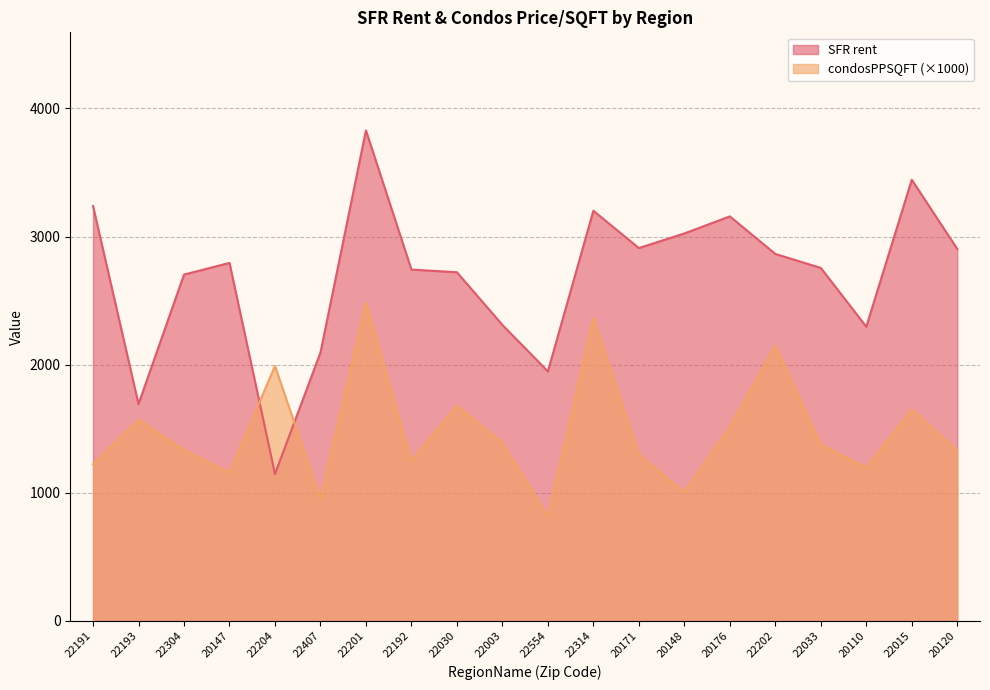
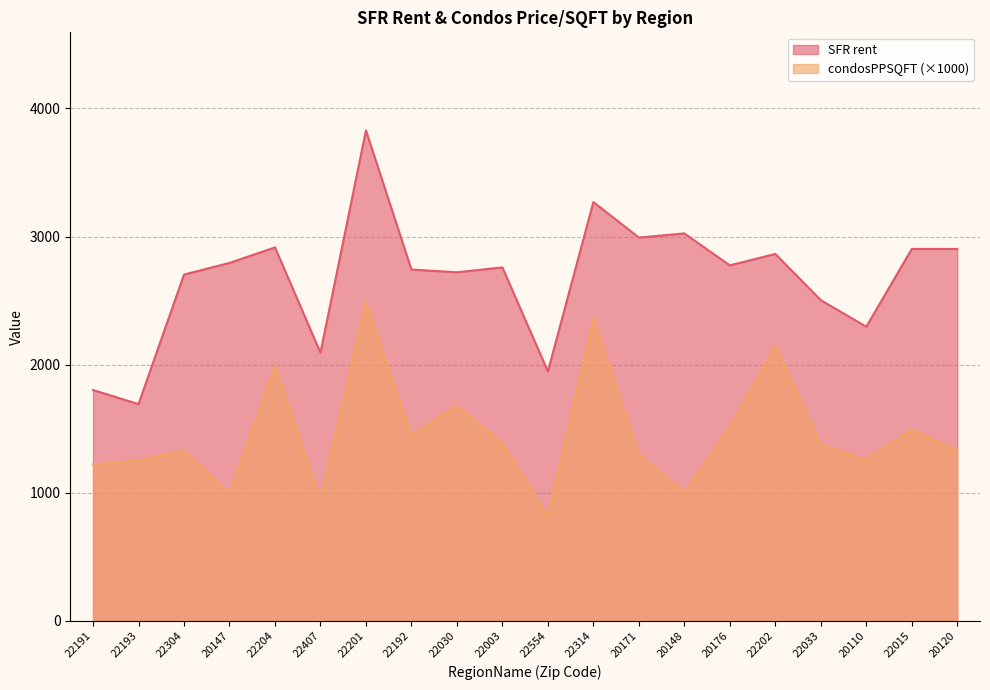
SFR rent, 22191: 3240 -> 1800
condosPPSQFT (×1000), 22193: 1570 -> 1250
condosPPSQFT (×1000), 20147: 1160 -> 1000
SFR rent, 22204: 1150 -> 2920
condosPPSQFT (×1000), 22192: 1250 -> 1450
SFR rent, 22003: 2310 -> 2760
SFR rent, 22314: 3200 -> 3270
SFR rent, 20171: 2910 -> 2990
SFR rent, 20176: 3160 -> 2780
SFR rent, 22033: 2760 -> 2500
condosPPSQFT (×1000), 20110: 1190 -> 1260
SFR rent, 22015: 3440 -> 2900
condosPPSQFT (×1000), 22015: 1650 -> 1490
